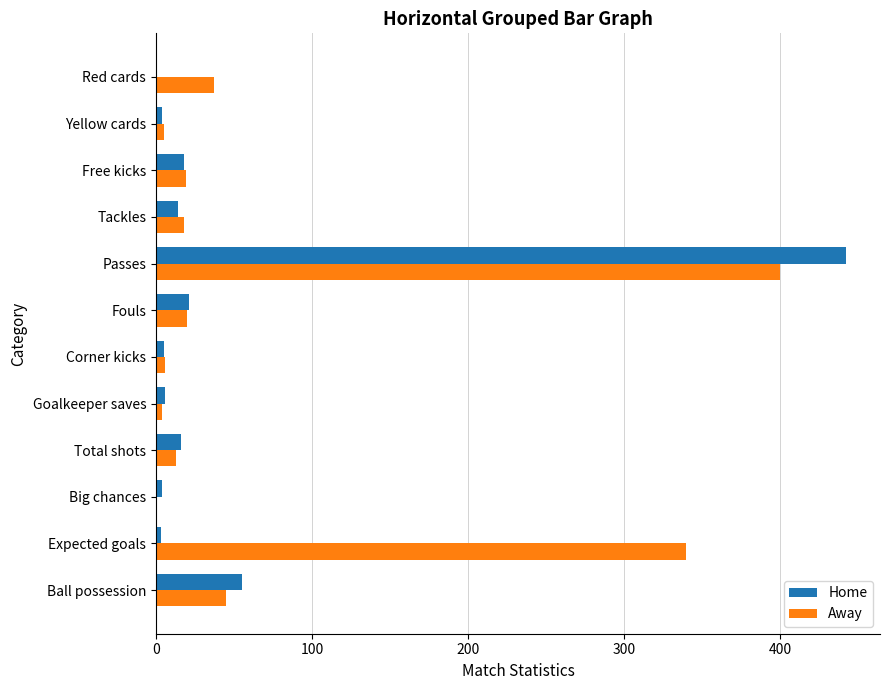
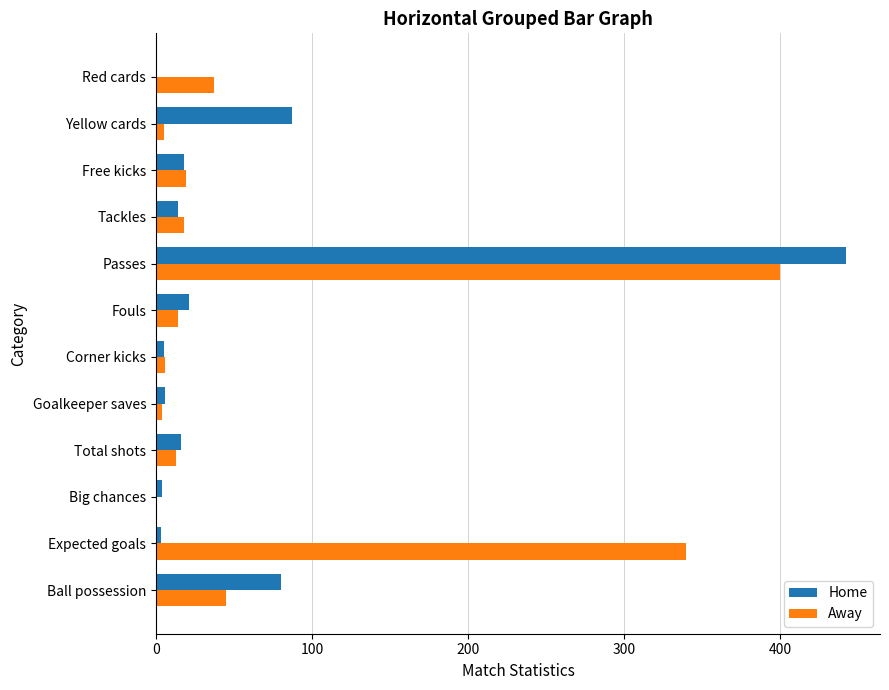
Home, Yellow cards: 4 -> 87
Away, Fouls: 20 -> 14
Home, Ball possession: 55 -> 80
